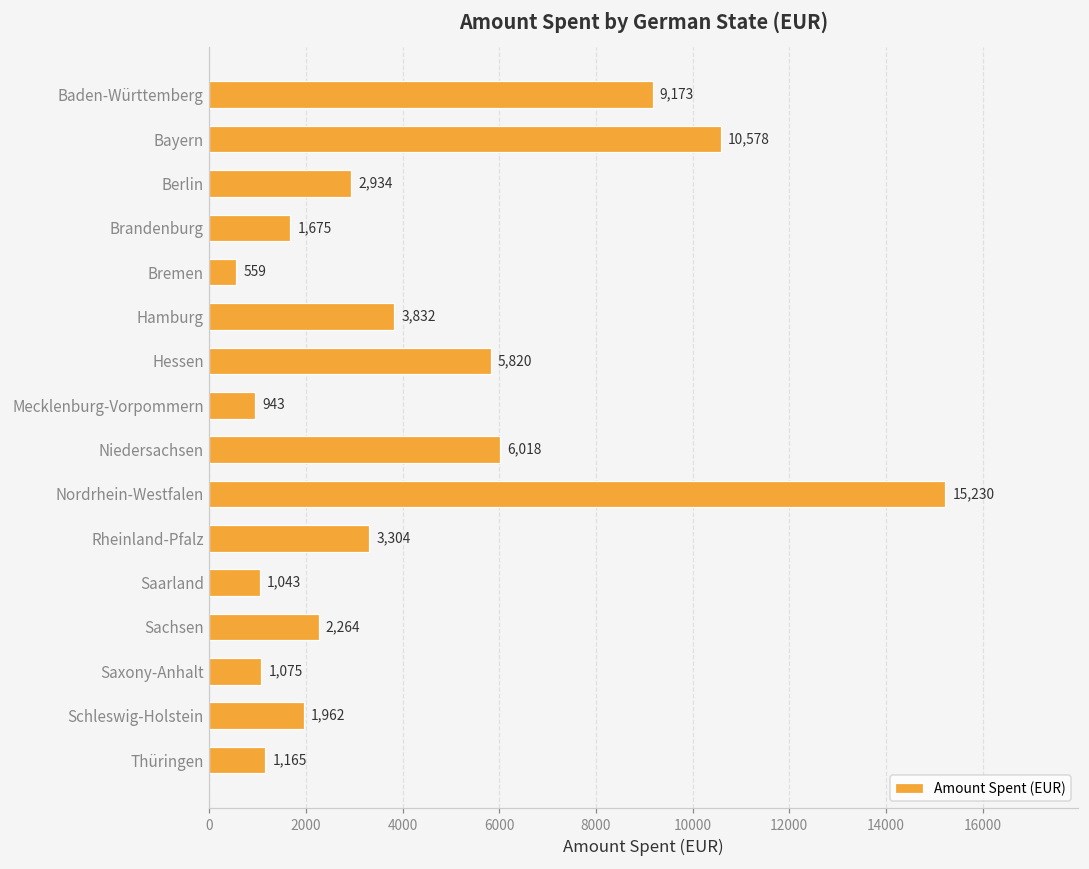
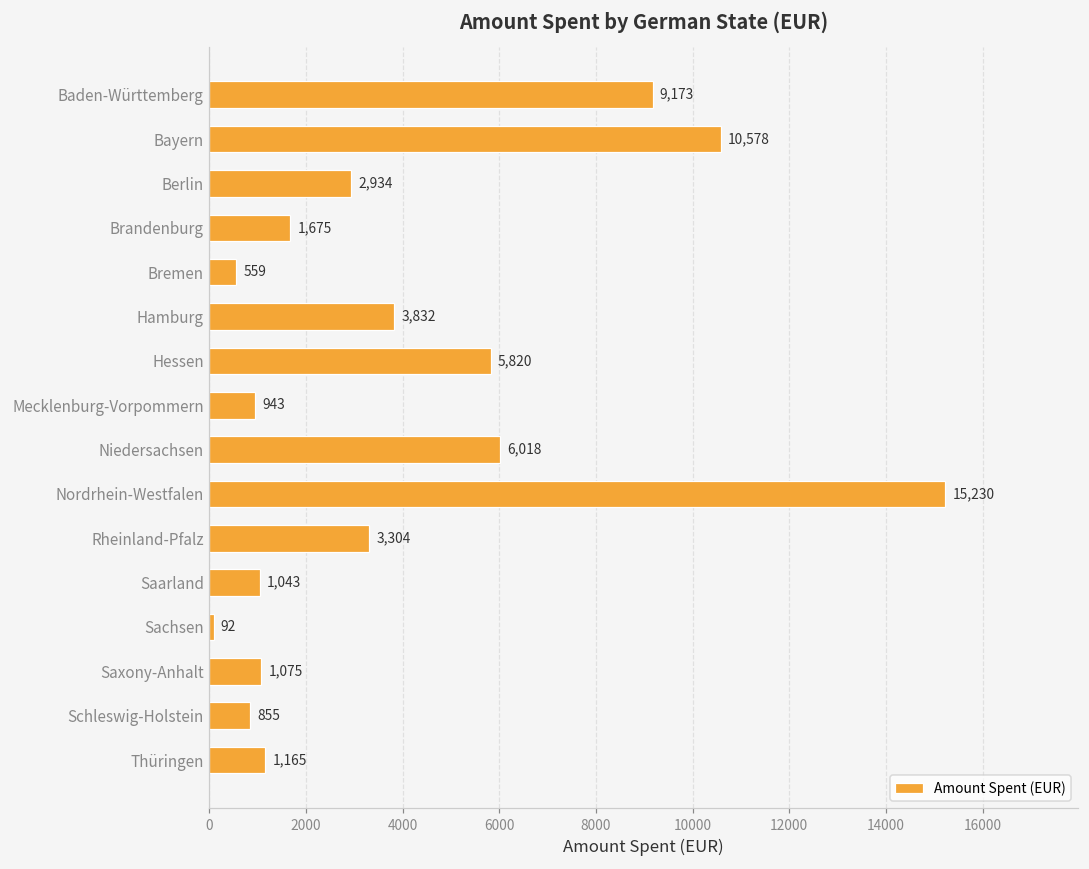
Sachsen: 2,264 -> 92
Schleswig-Holstein: 1,962 -> 855
